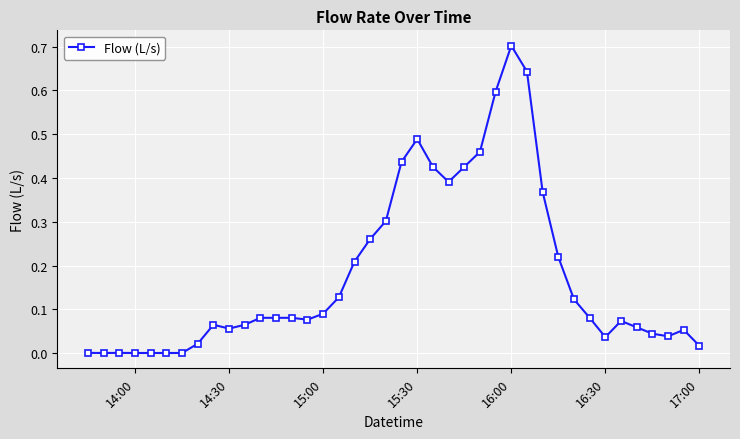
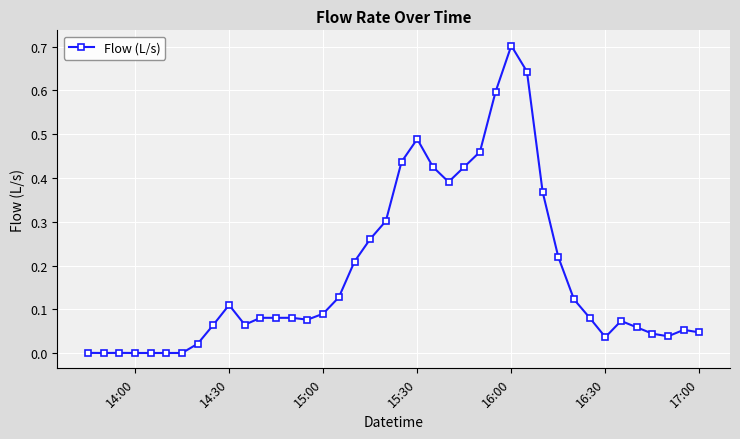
14:30: 0.06 -> 0.11
17:00: 0.02 -> 0.05
